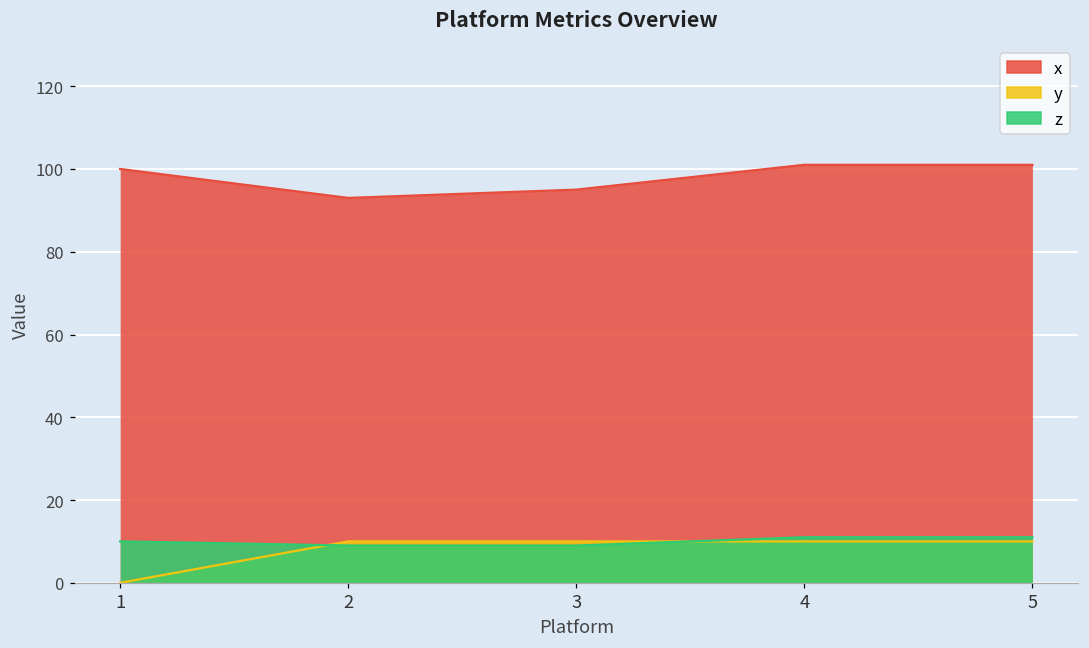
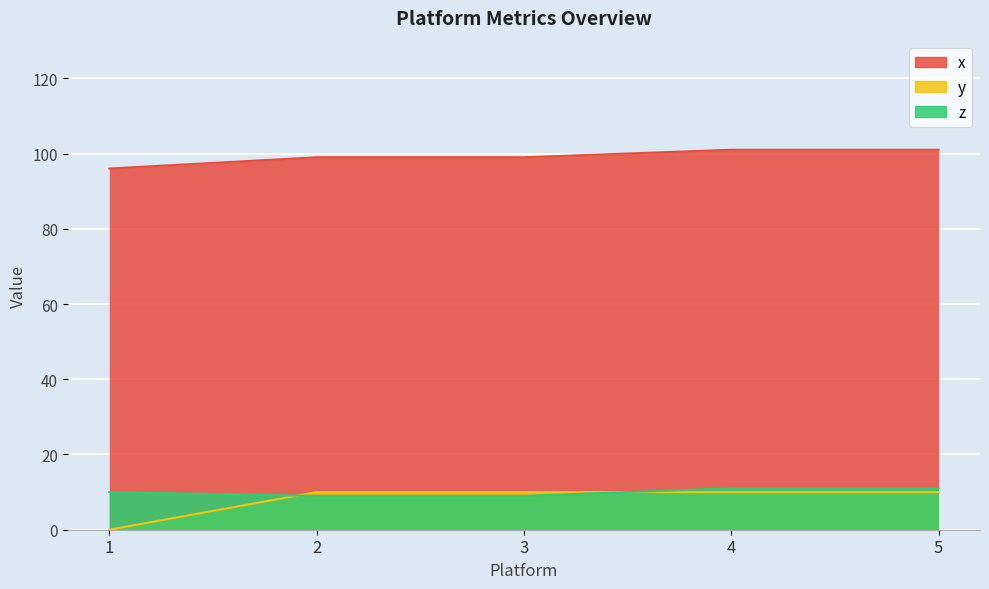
x, 1: 100 -> 96
x, 2: 93 -> 99
x, 3: 95 -> 99
